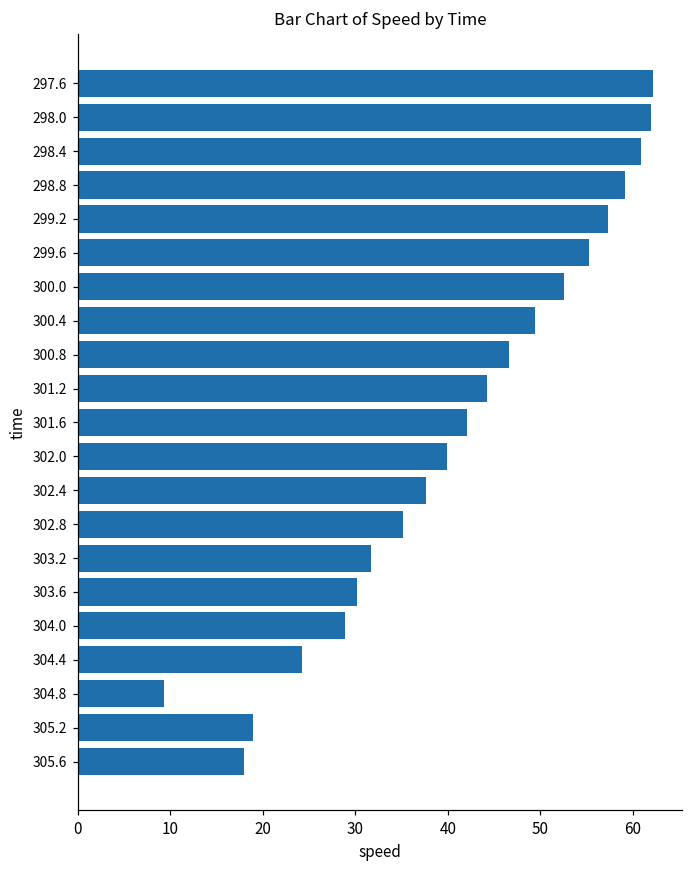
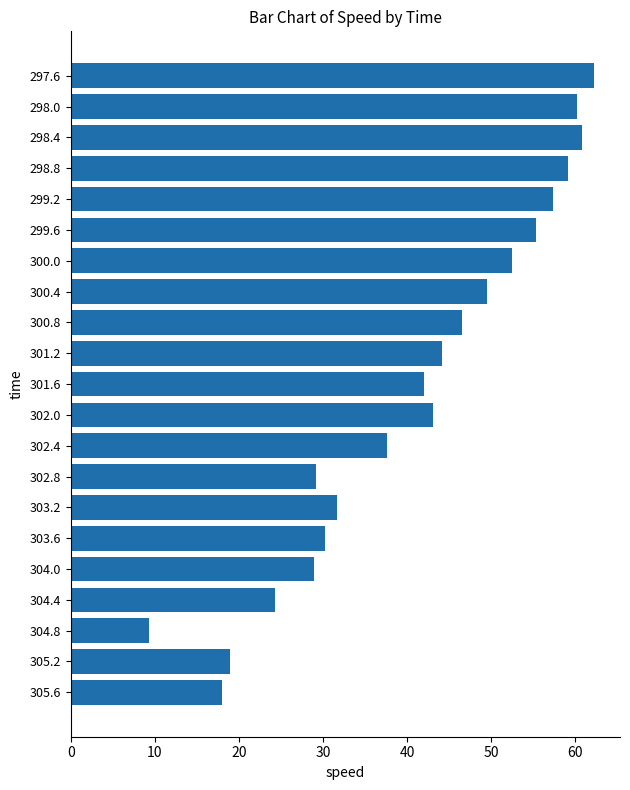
298.0: 62 -> 60
302.0: 40 -> 43
302.8: 35 -> 29
